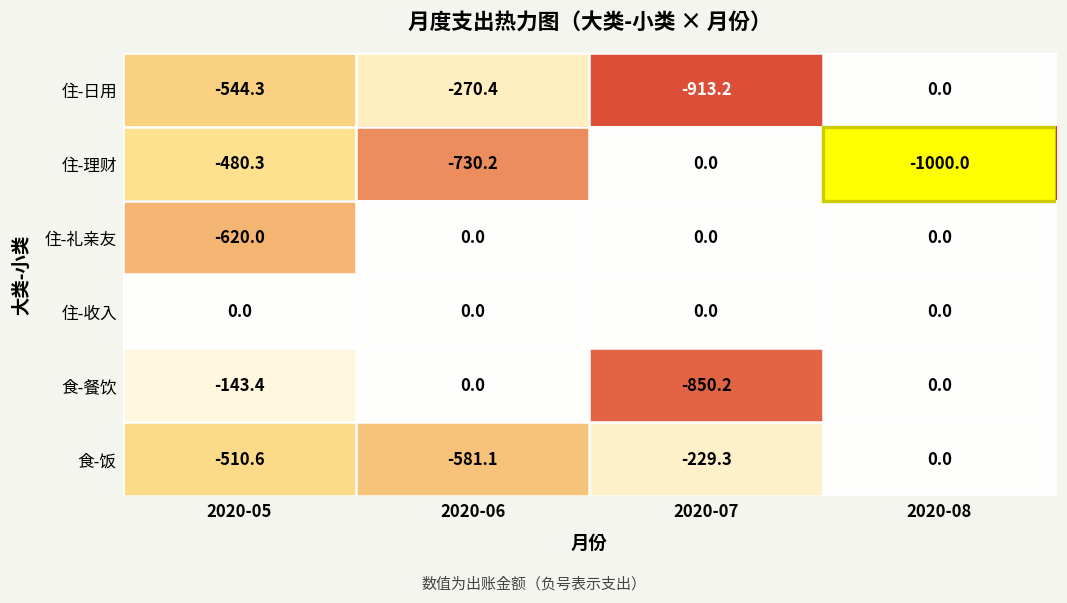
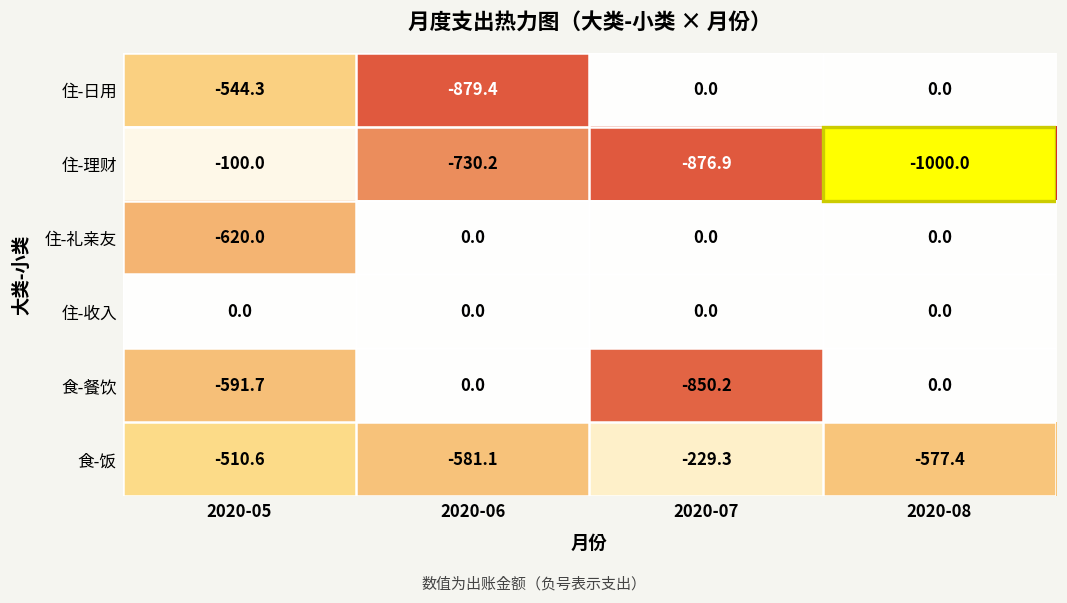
住-日用, 2020-06: -270.4 -> -879.4
住-日用, 2020-07: -913.2 -> 0.0
住-理财, 2020-05: -480.3 -> -100.0
住-理财, 2020-07: 0.0 -> -876.9
食-餐饮, 2020-05: -143.4 -> -591.7
食-饭, 2020-08: 0.0 -> -577.4
